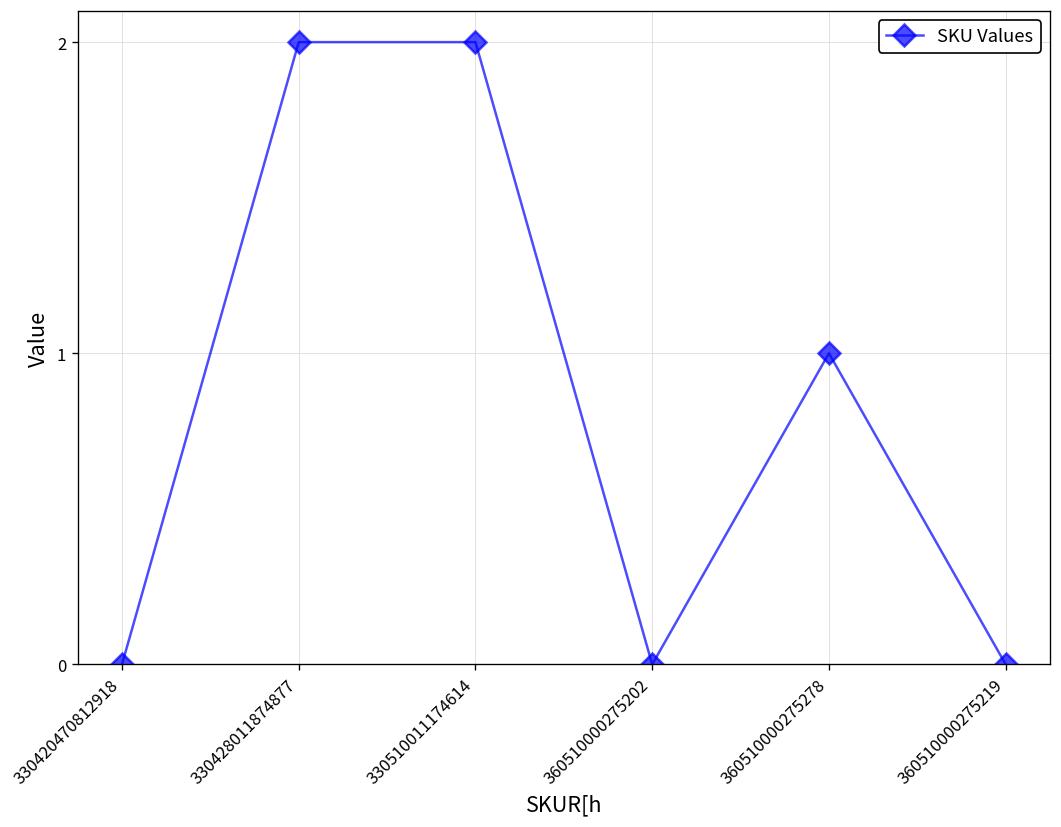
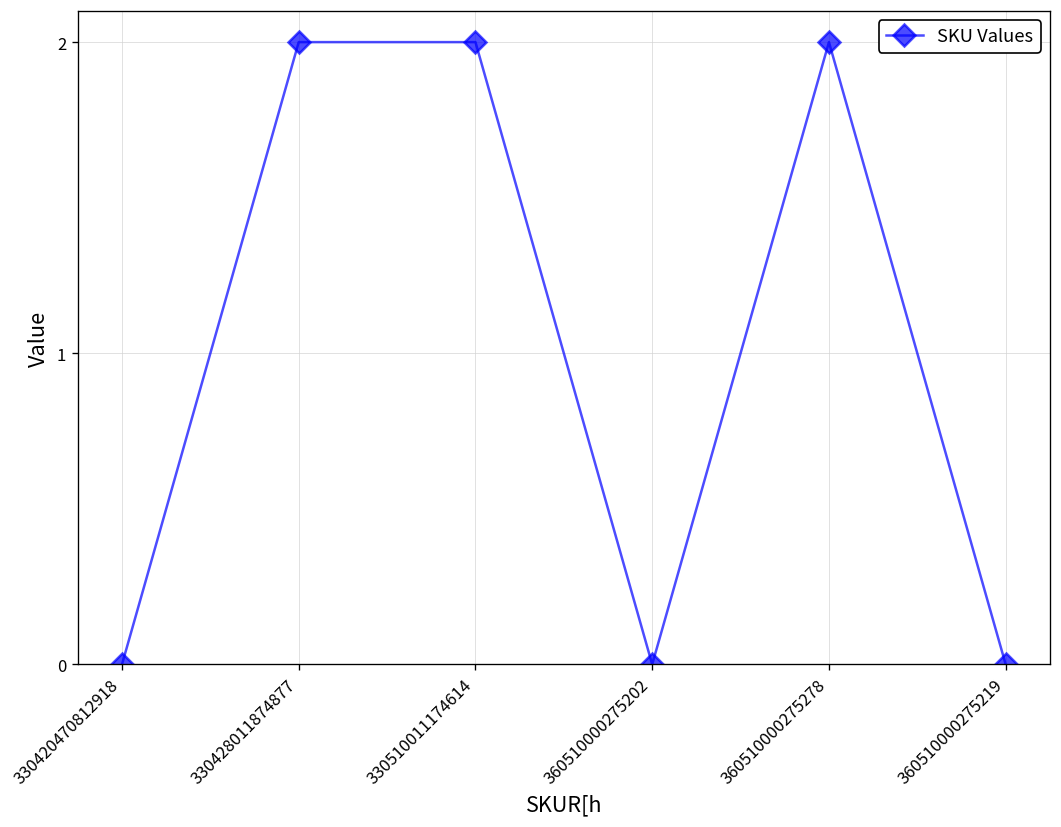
360510000275278: 1 -> 2
